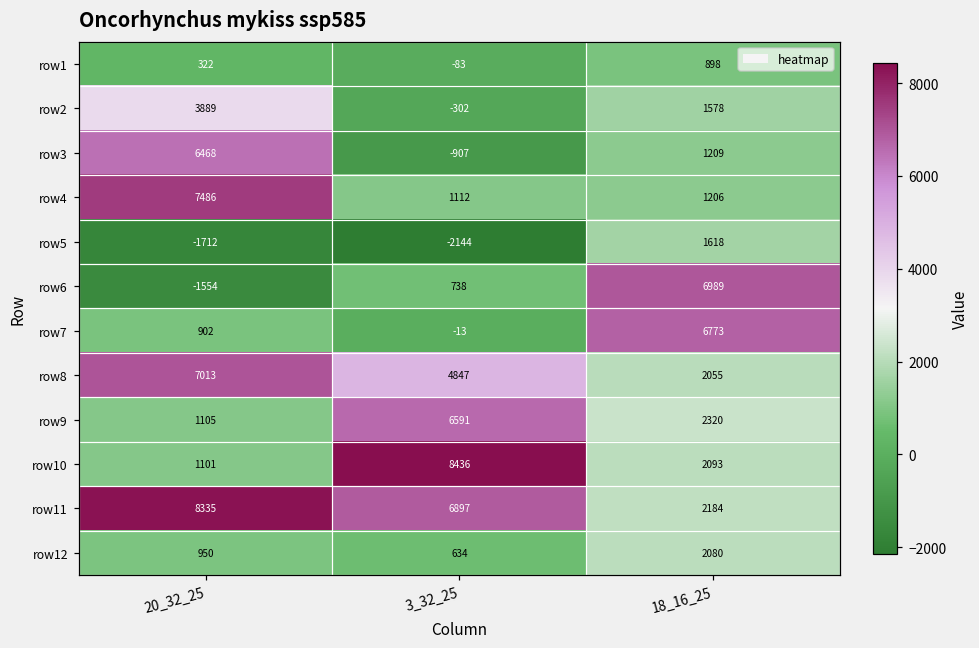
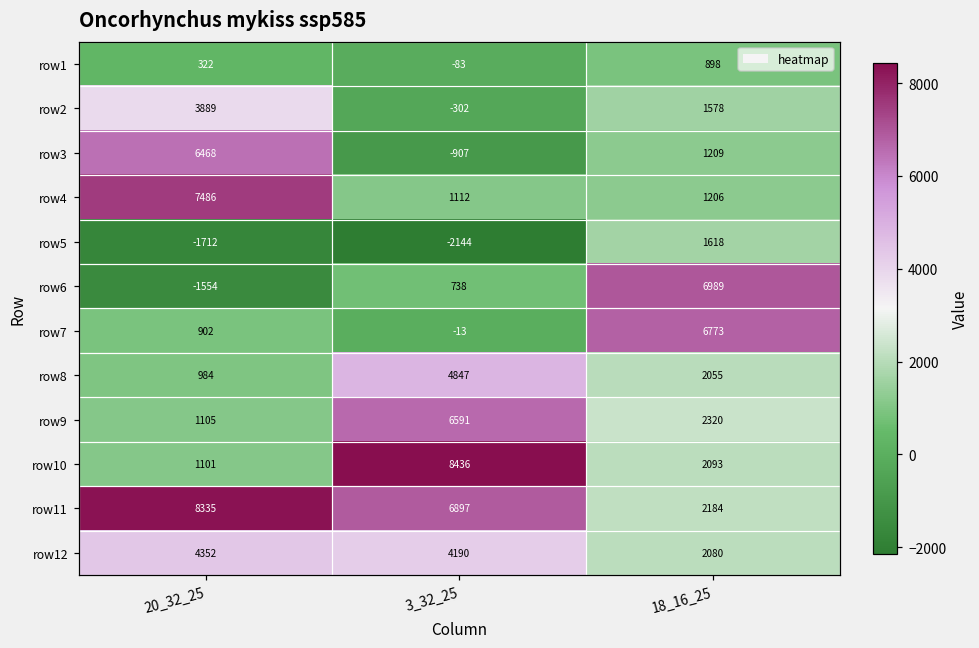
row8, 20_32_25: 7013 -> 984
row12, 20_32_25: 950 -> 4352
row12, 3_32_25: 634 -> 4190
